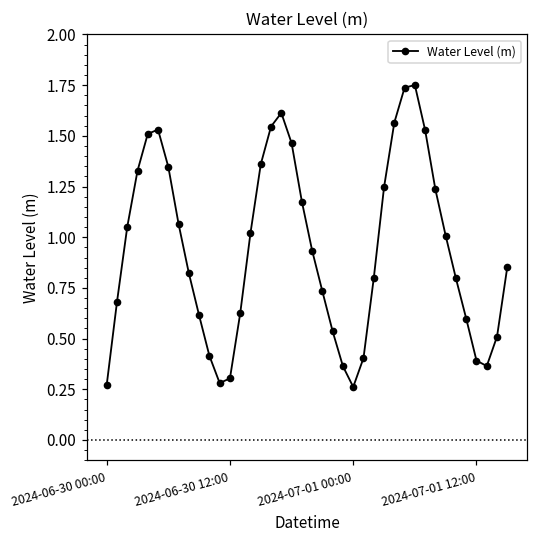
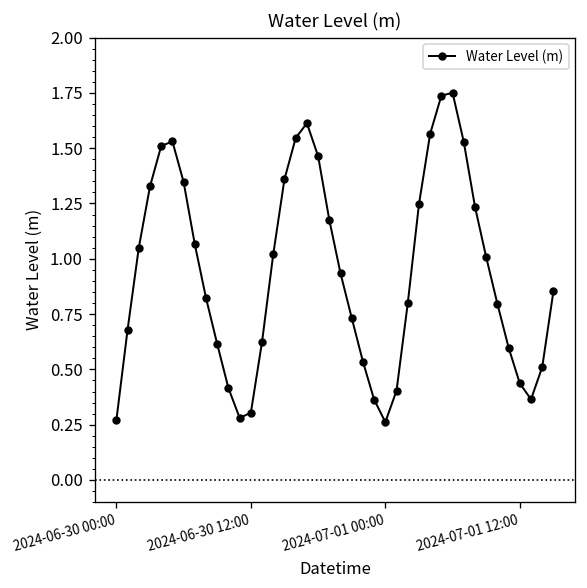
2024-07-01 12:00: 0.39 -> 0.44
